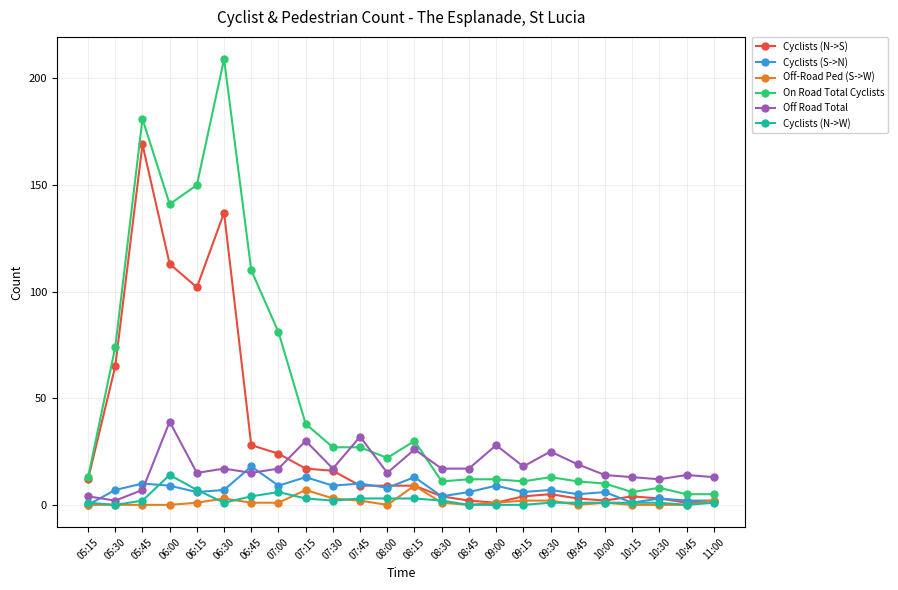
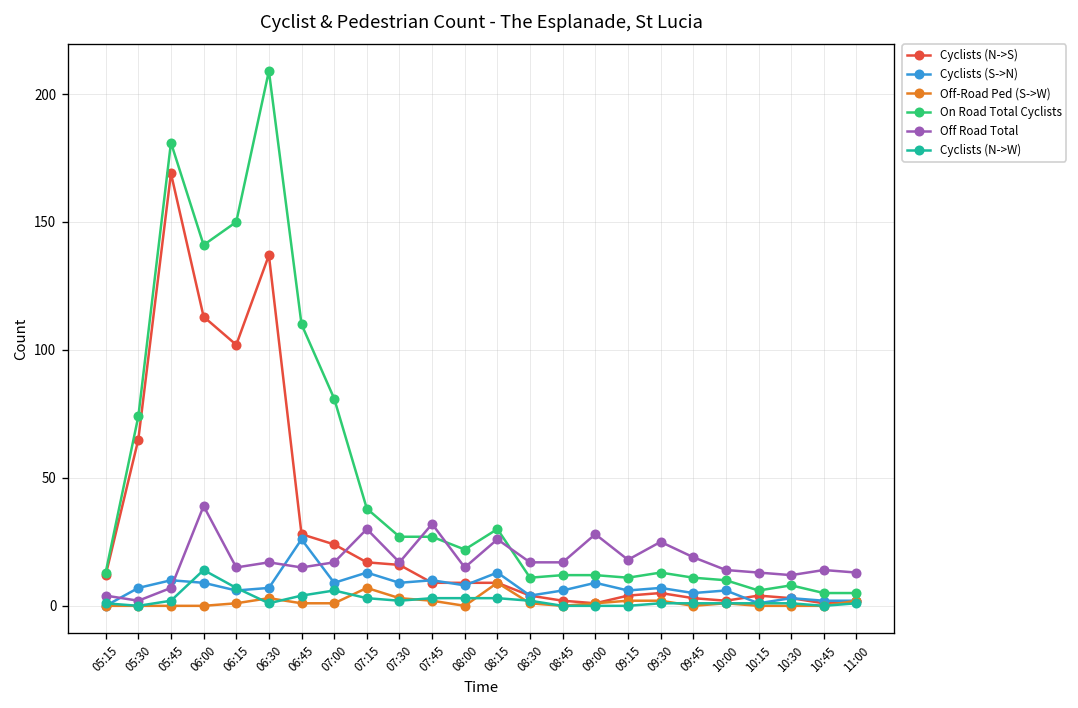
Cyclists (S->N), 06:45: 18 -> 26
